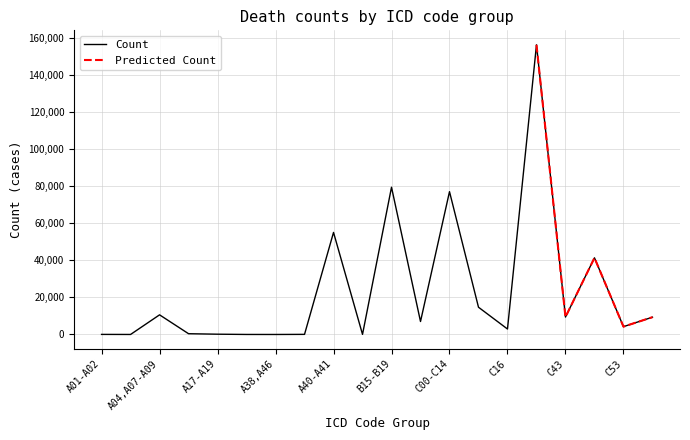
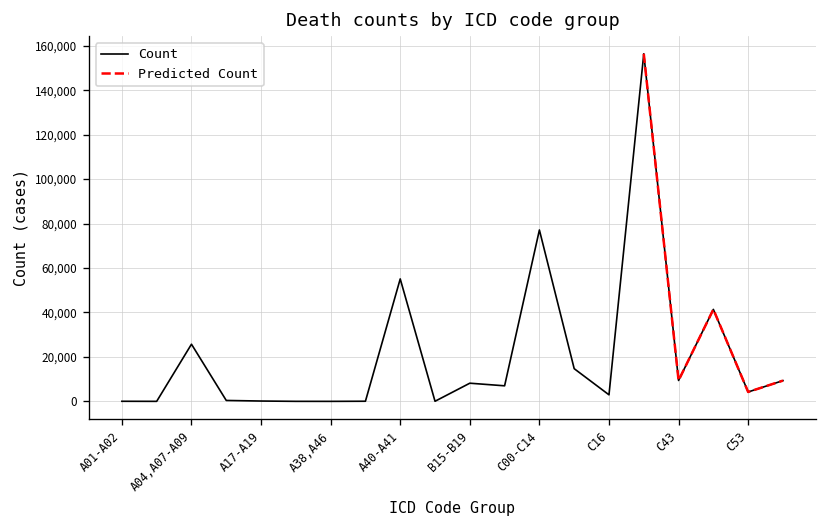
Count, A04,A07-A09: 11,000 -> 26,000
Count, B15-B19: 79,000 -> 8,000
